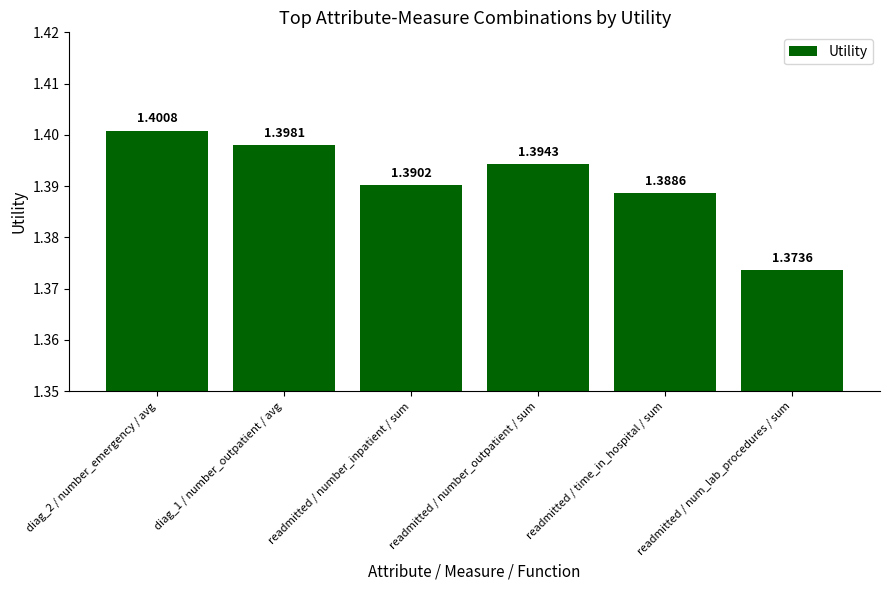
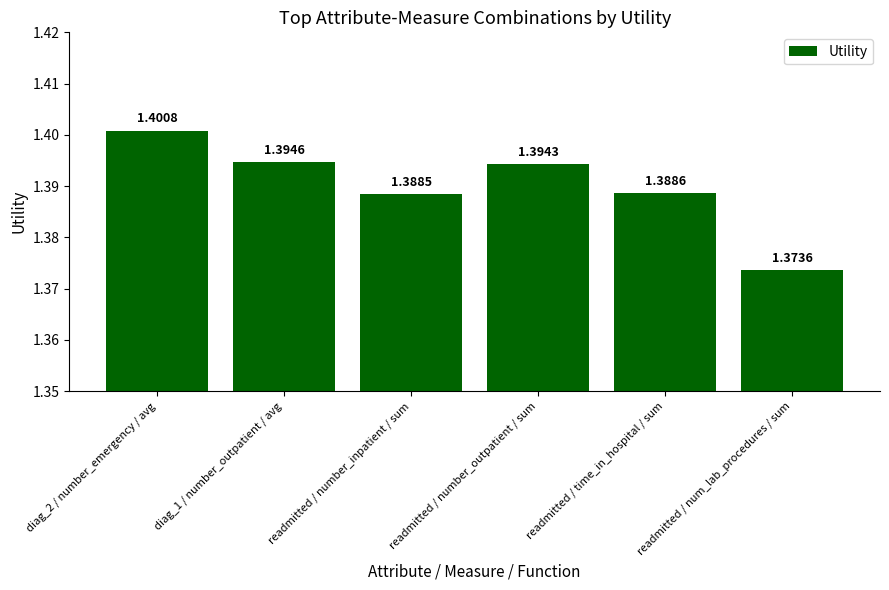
diag_1 / number_outpatient / avg: 1.3981 -> 1.3946
readmitted / number_inpatient / sum: 1.3902 -> 1.3885
